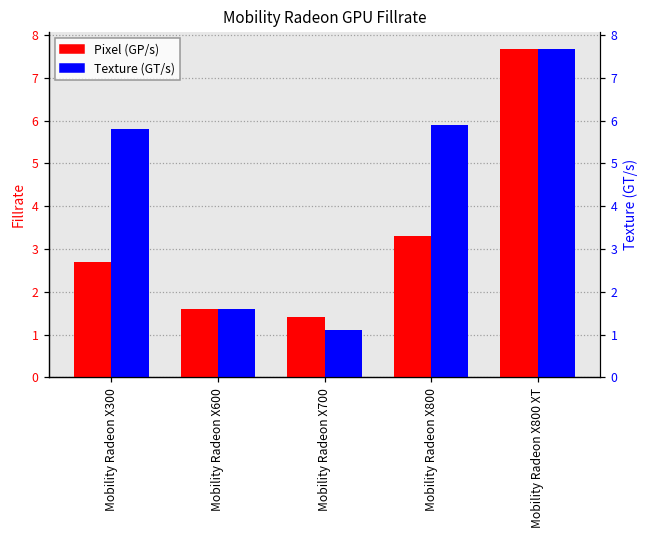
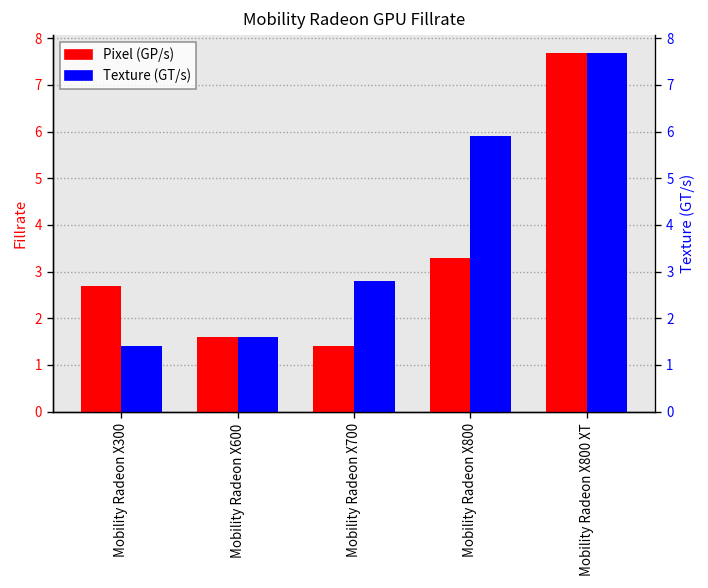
Texture (GT/s), Mobility Radeon X300: 5.8 -> 1.4
Texture (GT/s), Mobility Radeon X700: 1.1 -> 2.8
